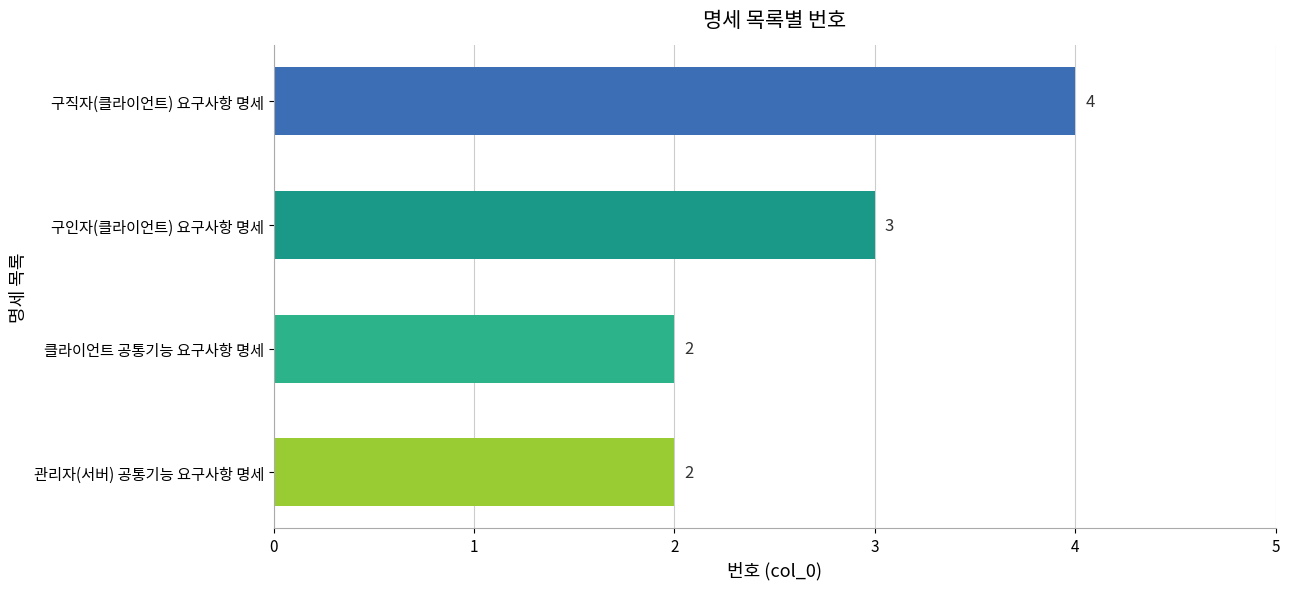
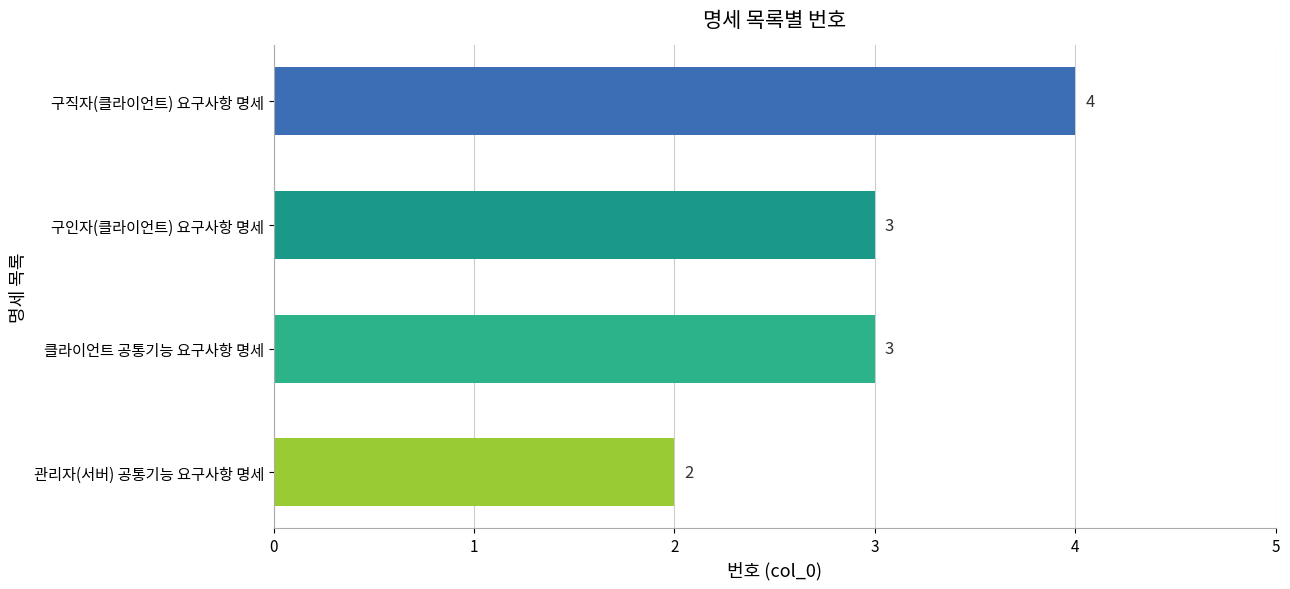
클라이언트 공통기능 요구사항 명세: 2 -> 3
